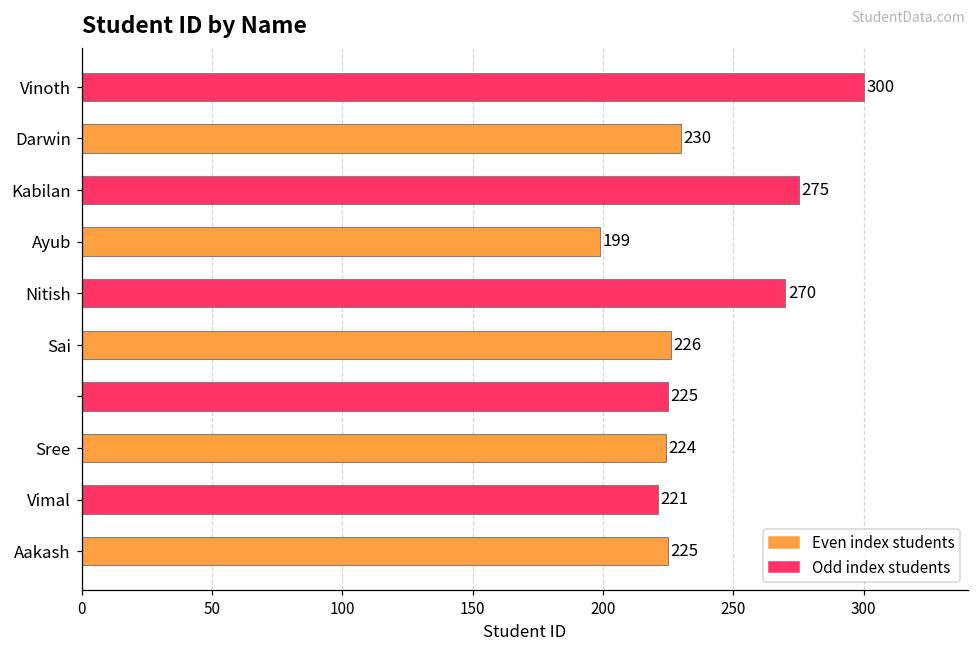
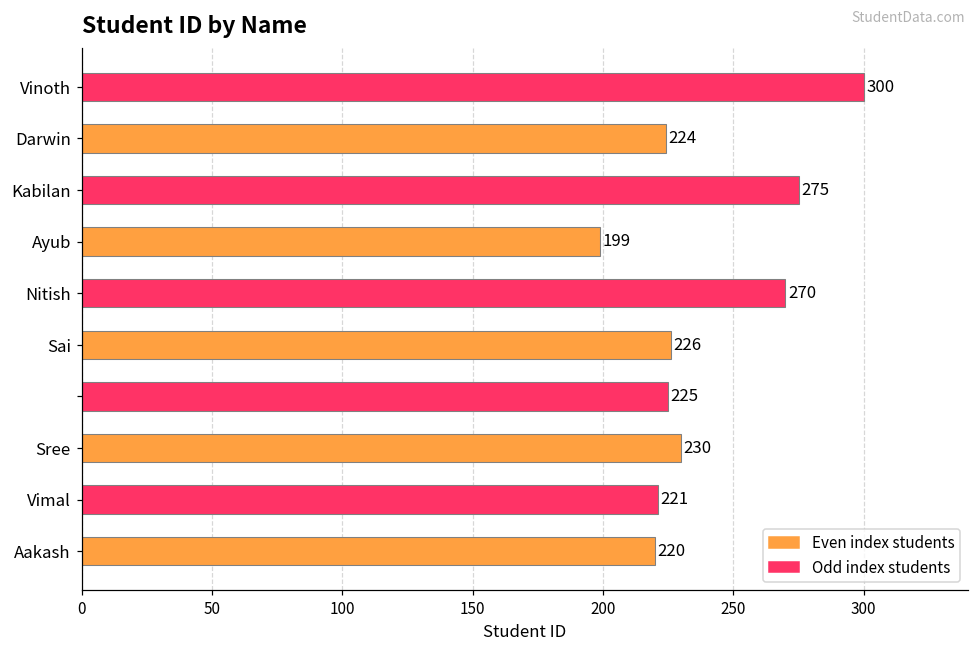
Darwin: 230 -> 224
Sree: 224 -> 230
Aakash: 225 -> 220
